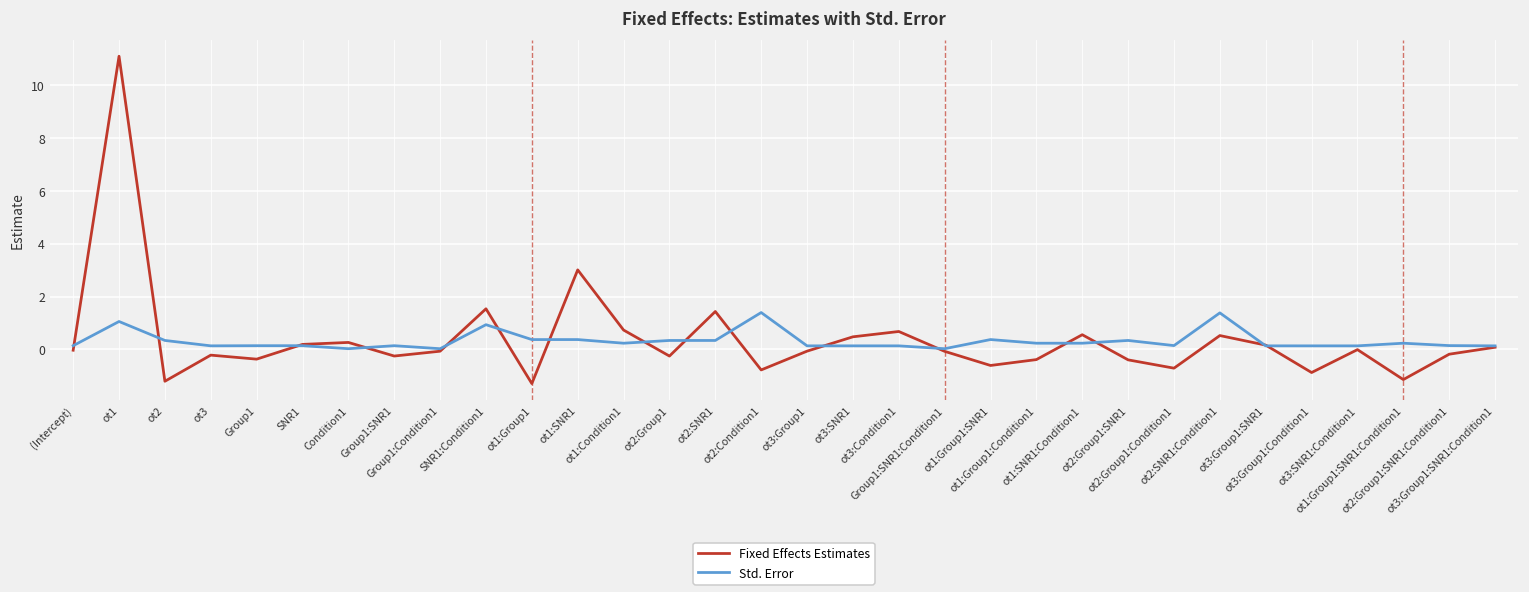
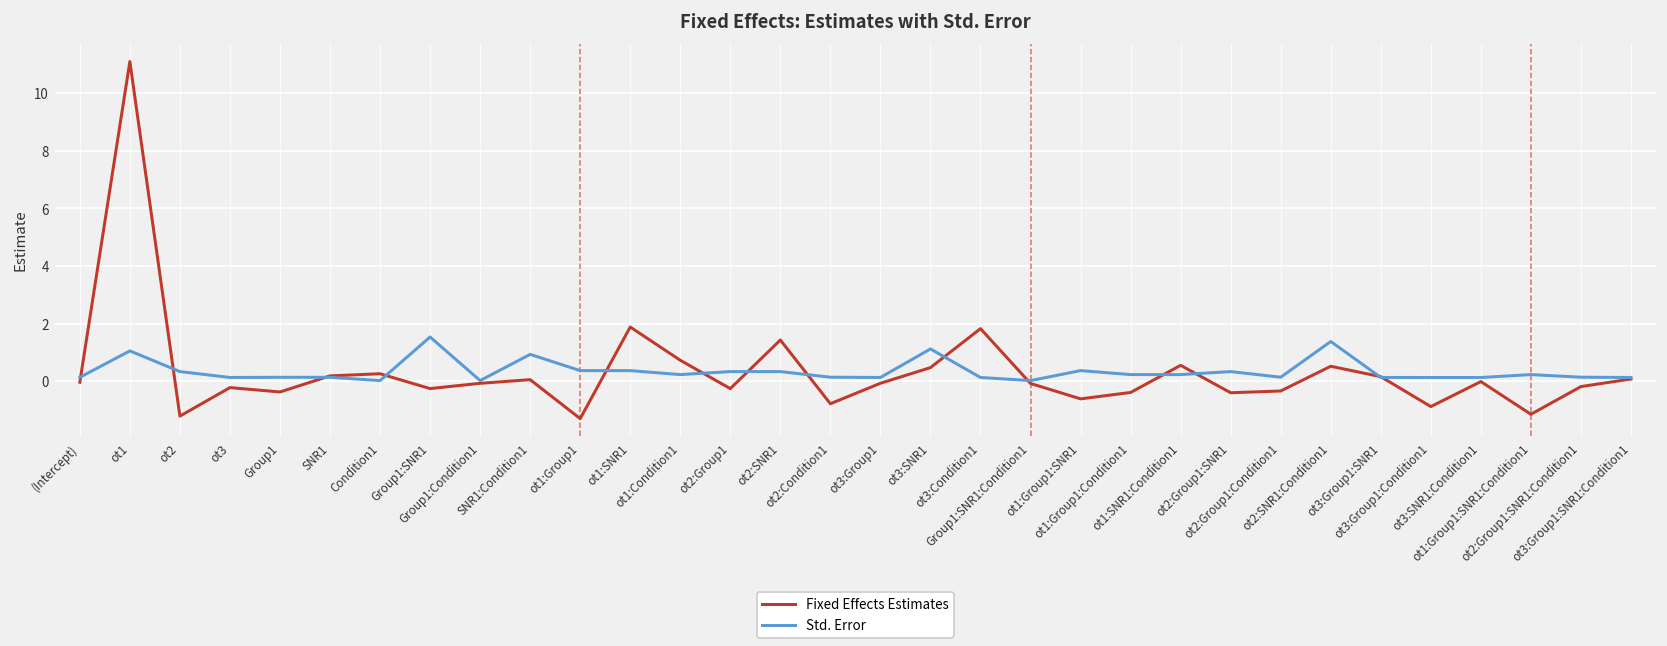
Std. Error, Group1:SNR1: 0.1 -> 1.5
Fixed Effects Estimates, SNR1:Condition1: 1.5 -> 0.1
Fixed Effects Estimates, ot1:SNR1: 3.0 -> 1.9
Std. Error, ot2:Condition1: 1.4 -> 0.1
Std. Error, ot3:SNR1: 0.1 -> 1.1
Fixed Effects Estimates, ot3:Condition1: 0.7 -> 1.8
Fixed Effects Estimates, ot2:Group1:Condition1: -0.7 -> -0.3
